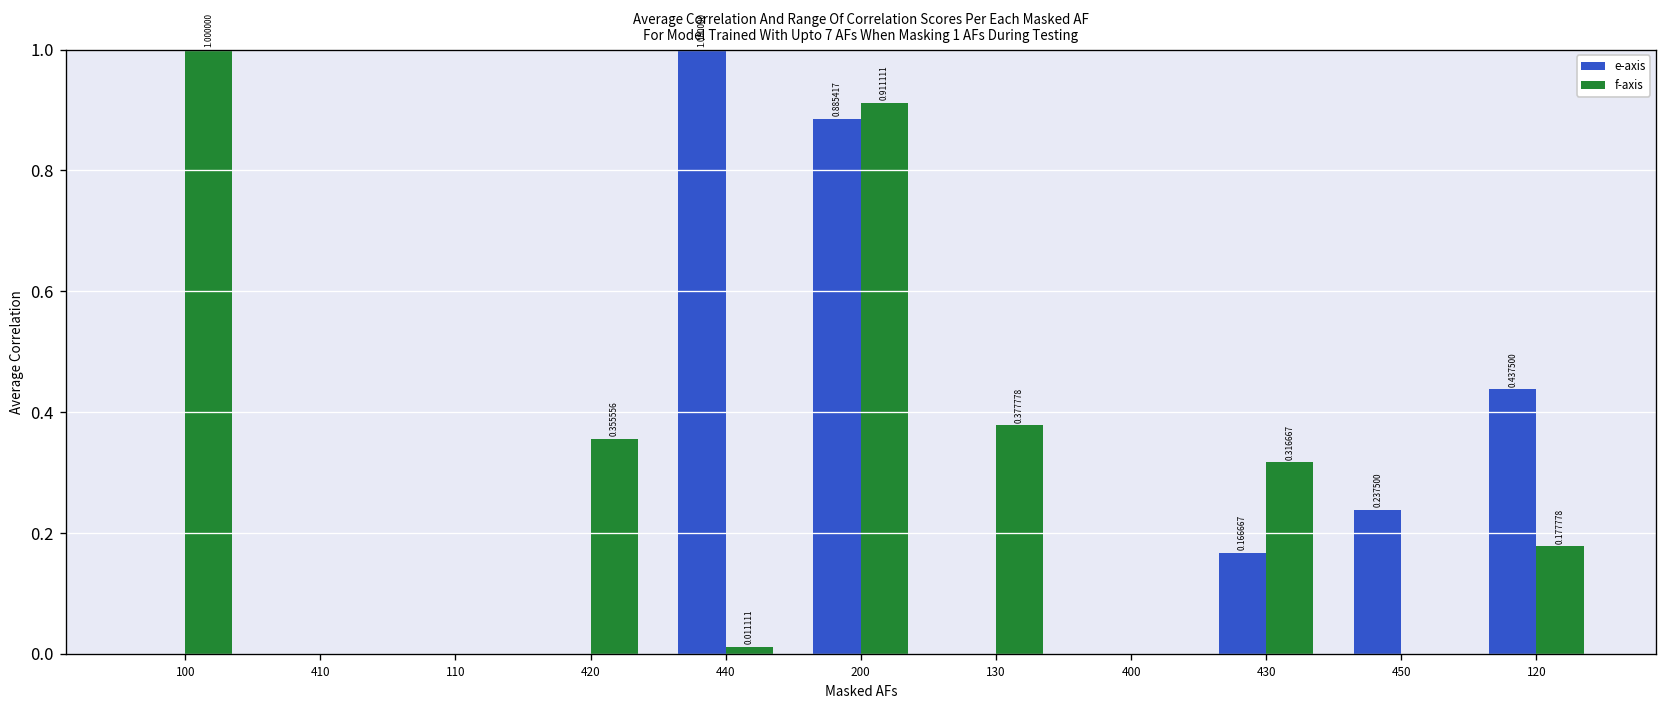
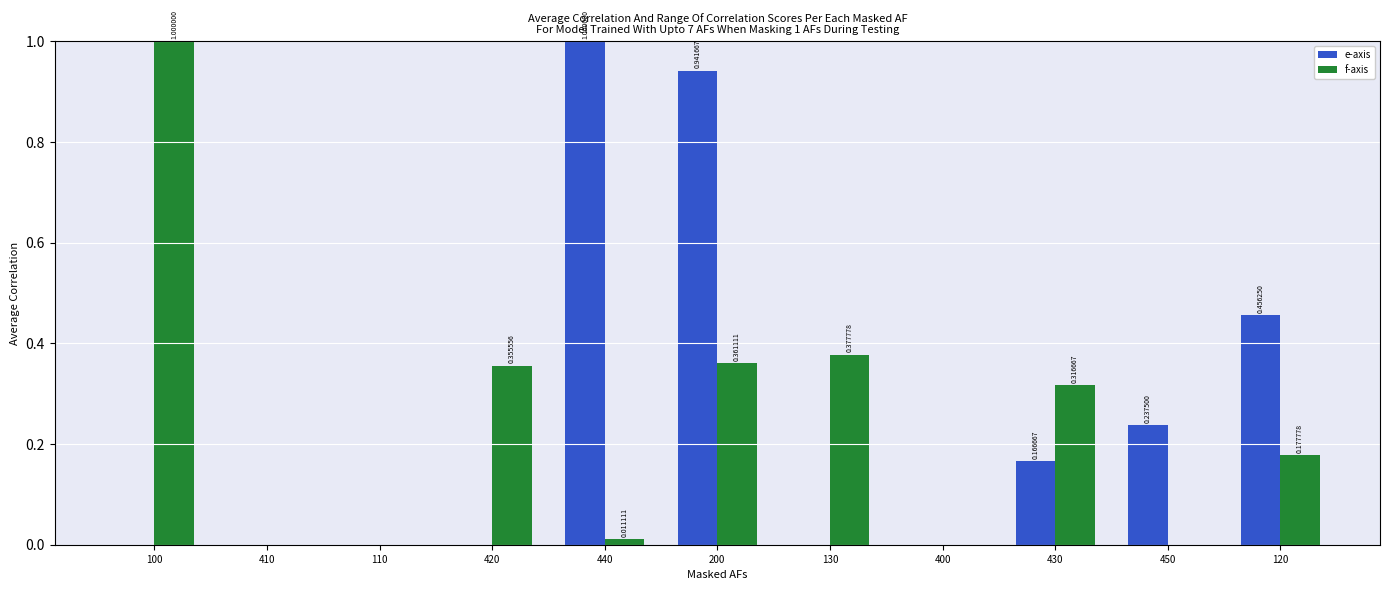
e-axis, 200: 0.885417 -> 0.941667
f-axis, 200: 0.911111 -> 0.361111
e-axis, 120: 0.437500 -> 0.456250
